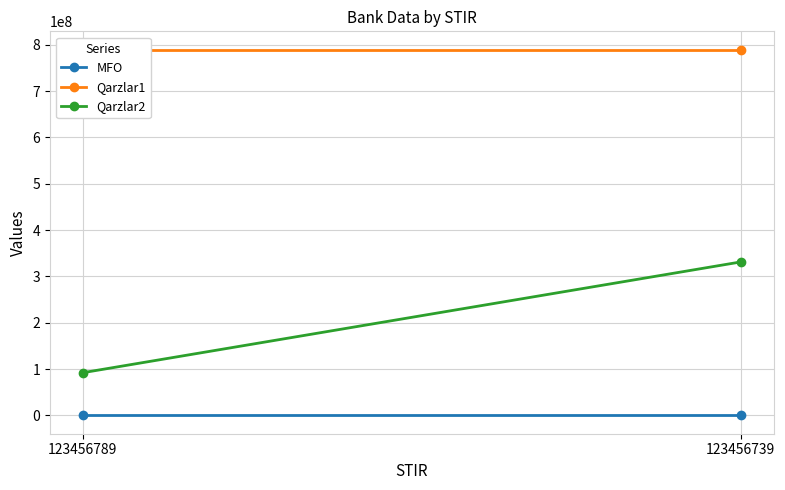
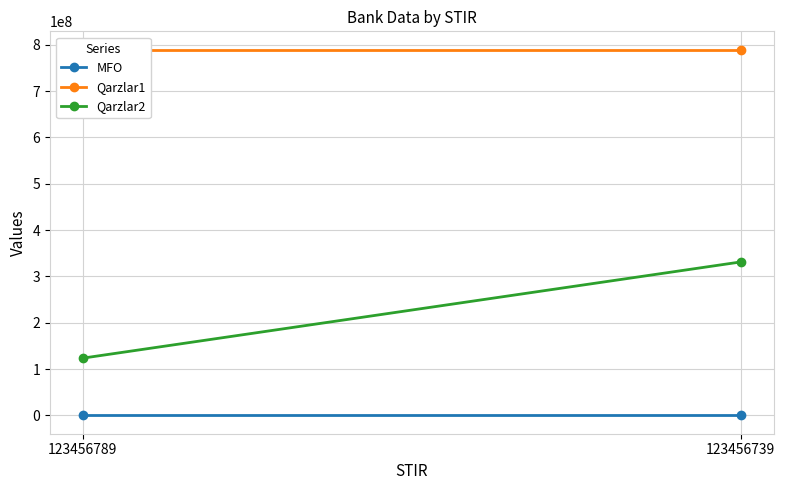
Qarzlar2, 123456789: 90000000 -> 120000000
